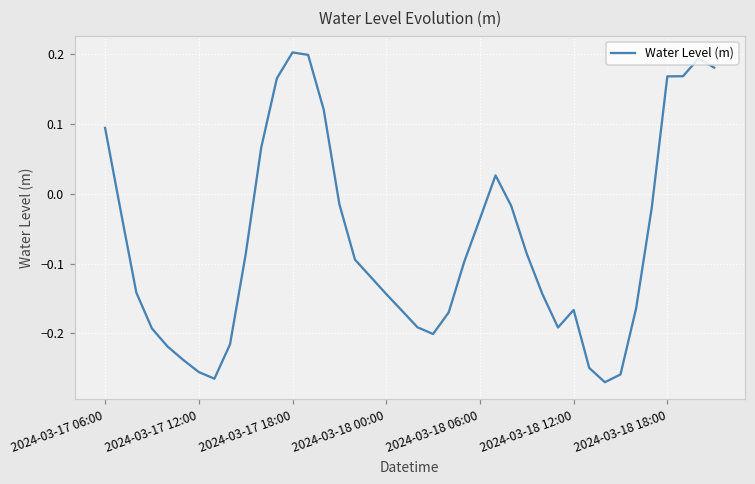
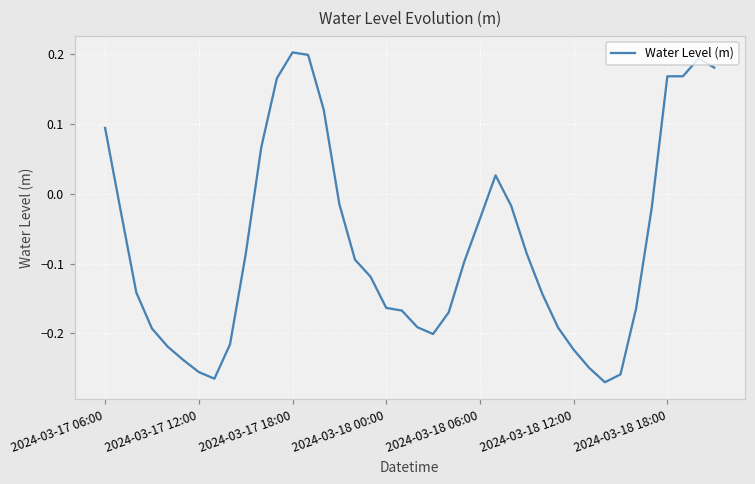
2024-03-18 00:00: -0.14 -> -0.16
2024-03-18 12:00: -0.17 -> -0.22
